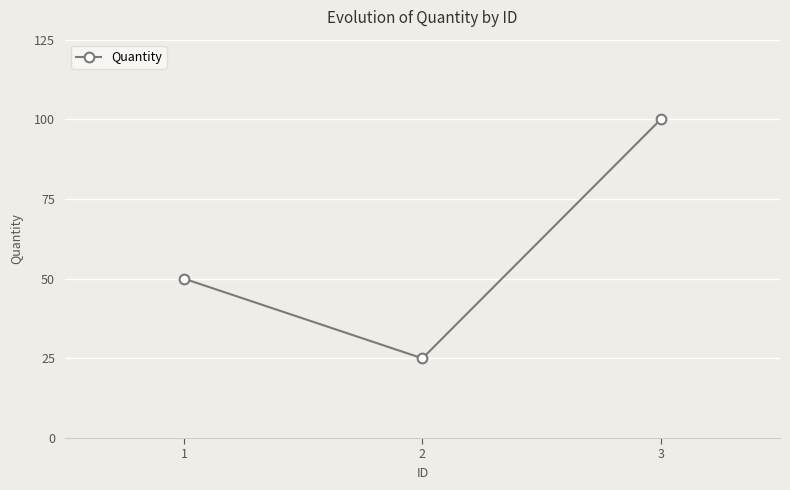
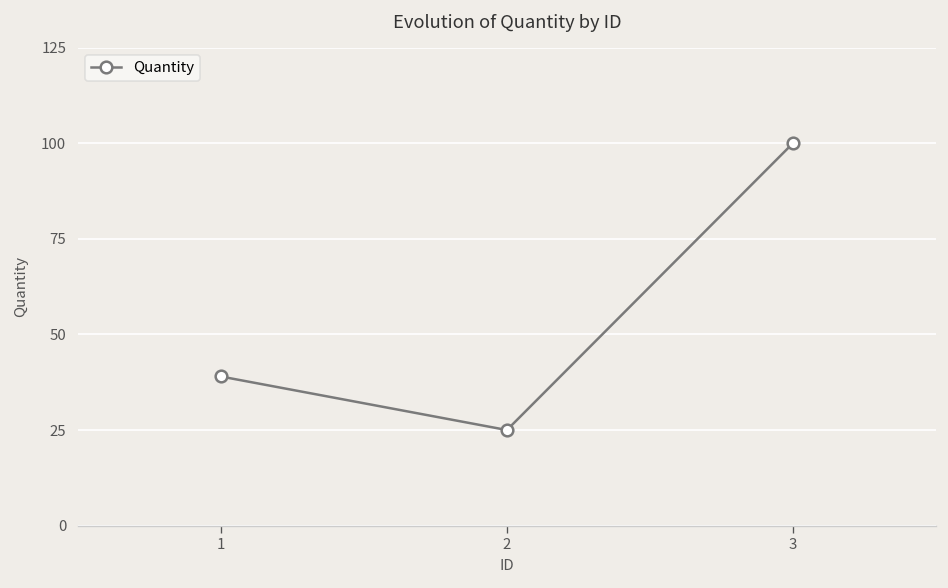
1: 50 -> 39
